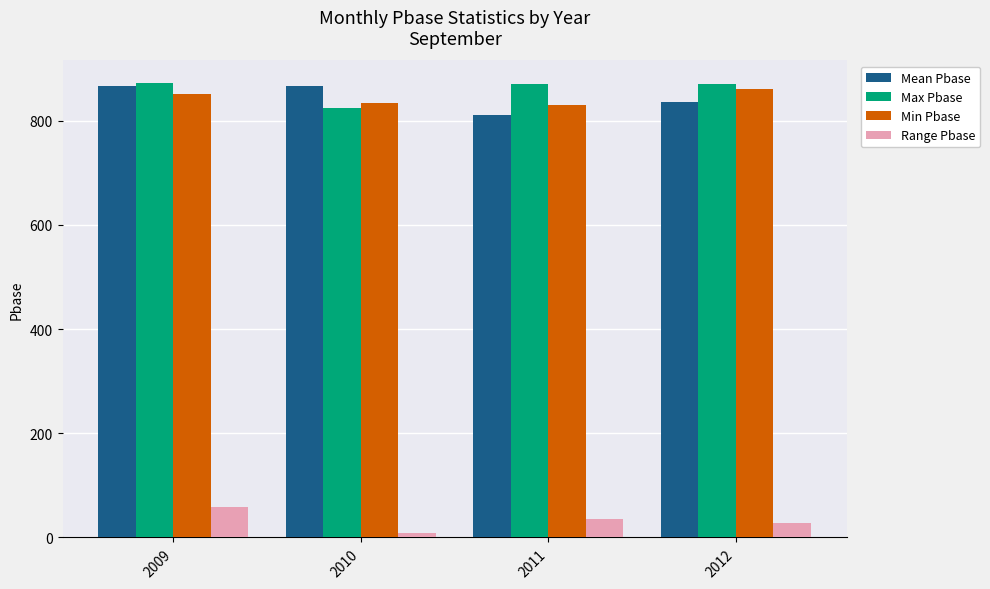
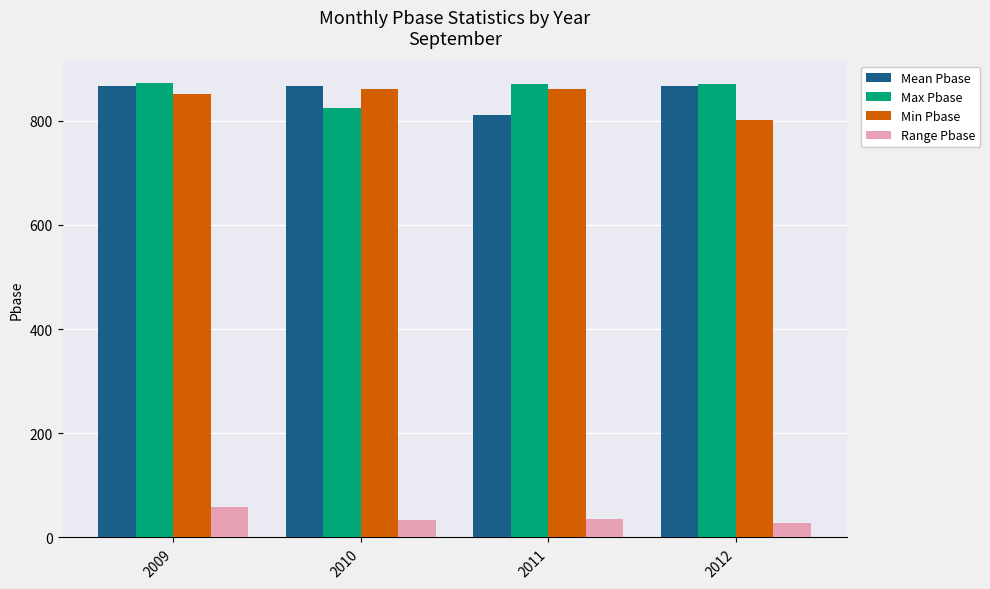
Min Pbase, 2010: 830 -> 860
Range Pbase, 2010: 10 -> 30
Min Pbase, 2011: 830 -> 860
Mean Pbase, 2012: 840 -> 870
Min Pbase, 2012: 860 -> 800
